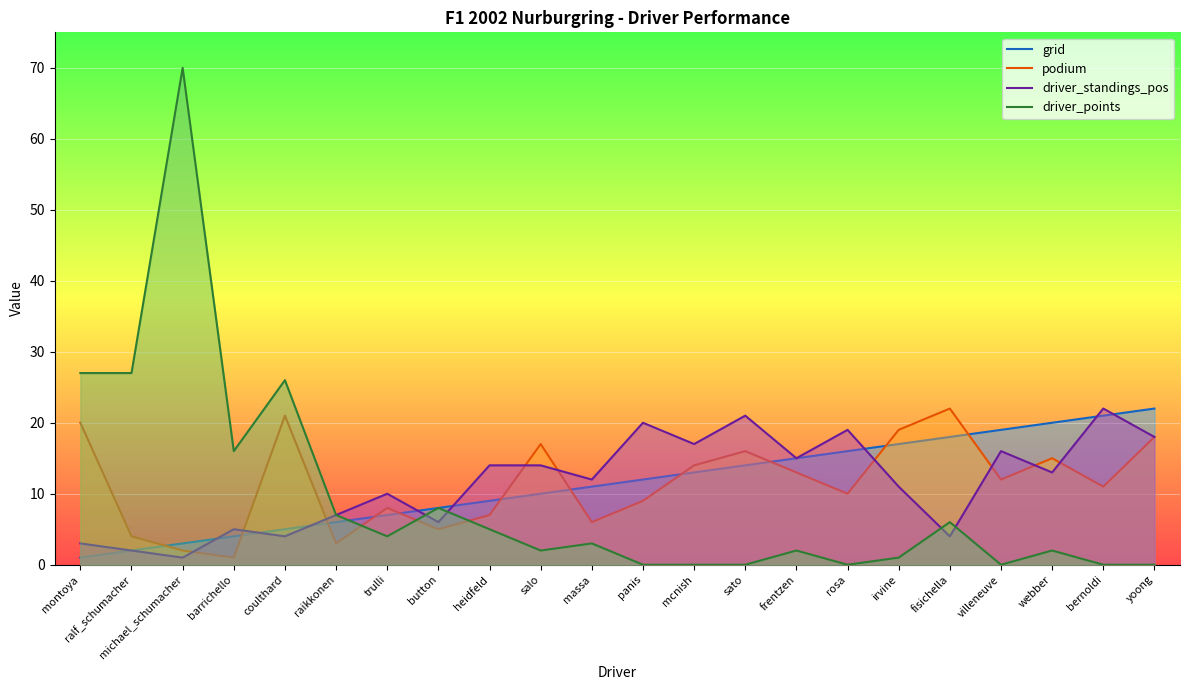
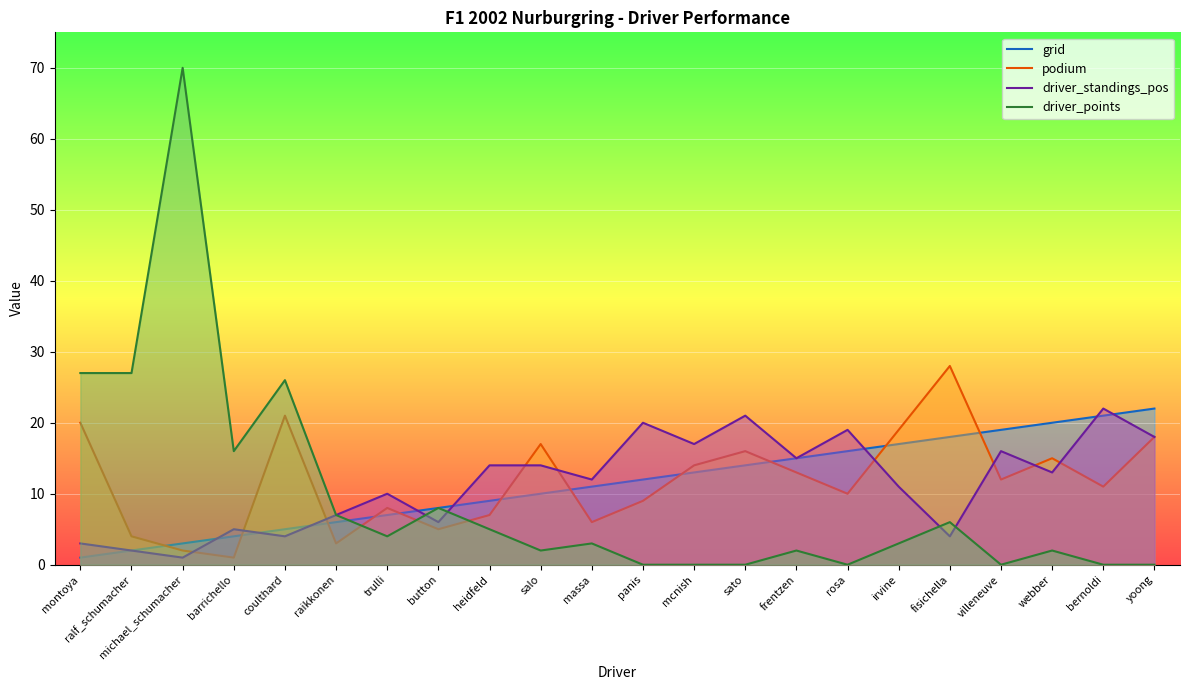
driver_points, irvine: 1 -> 3
podium, fisichella: 22 -> 28
